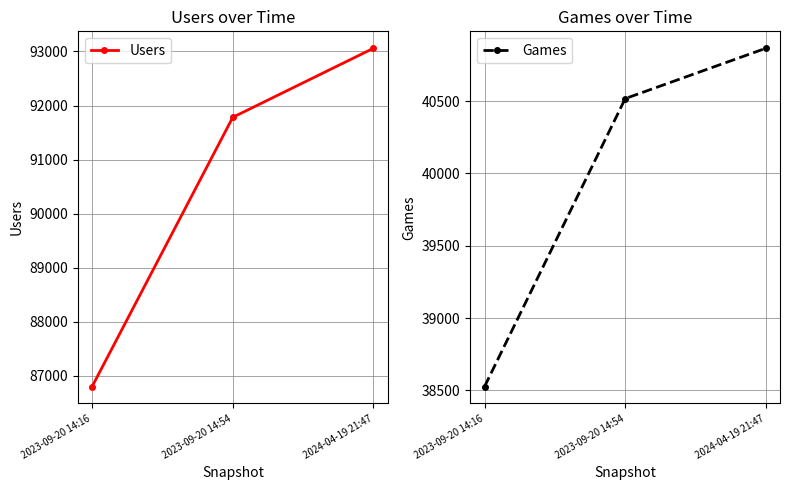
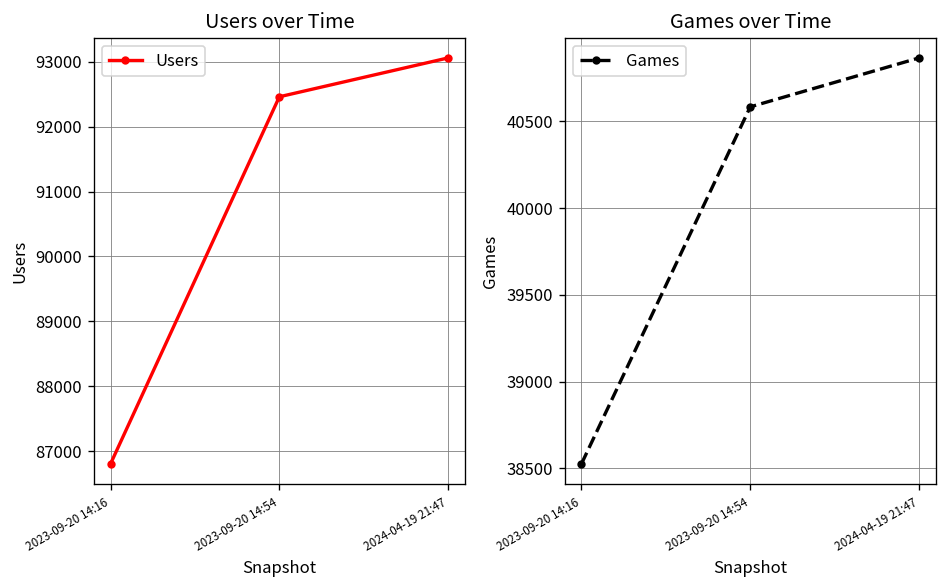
Users over Time, 2023-09-20 14:54: 91800 -> 92500
Games over Time, 2023-09-20 14:54: 40520 -> 40580
